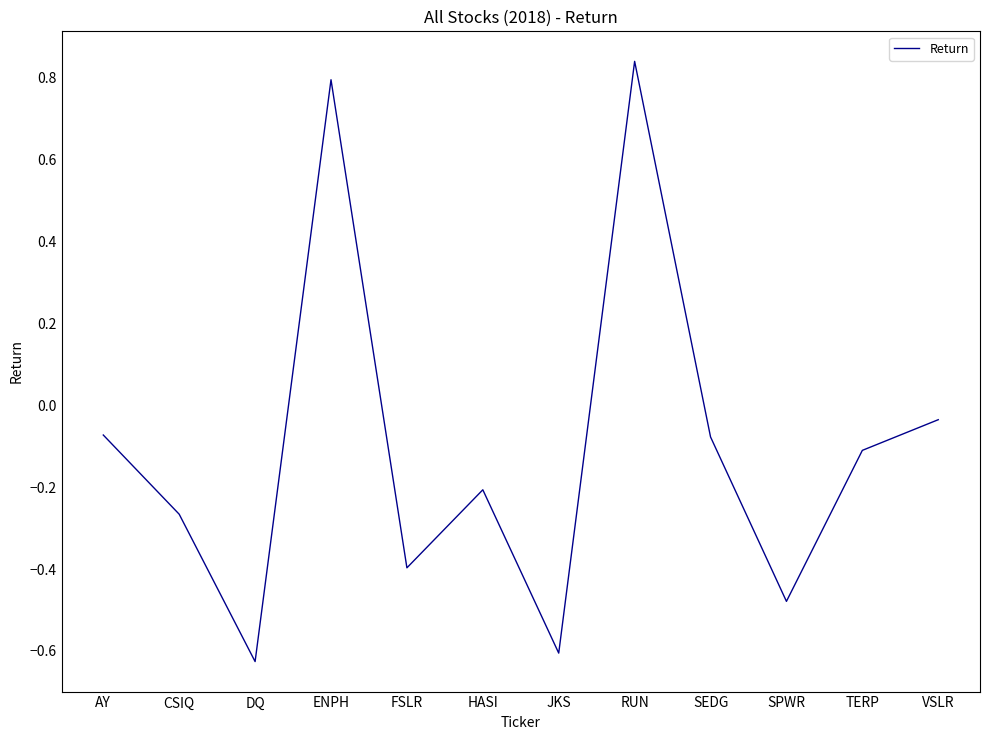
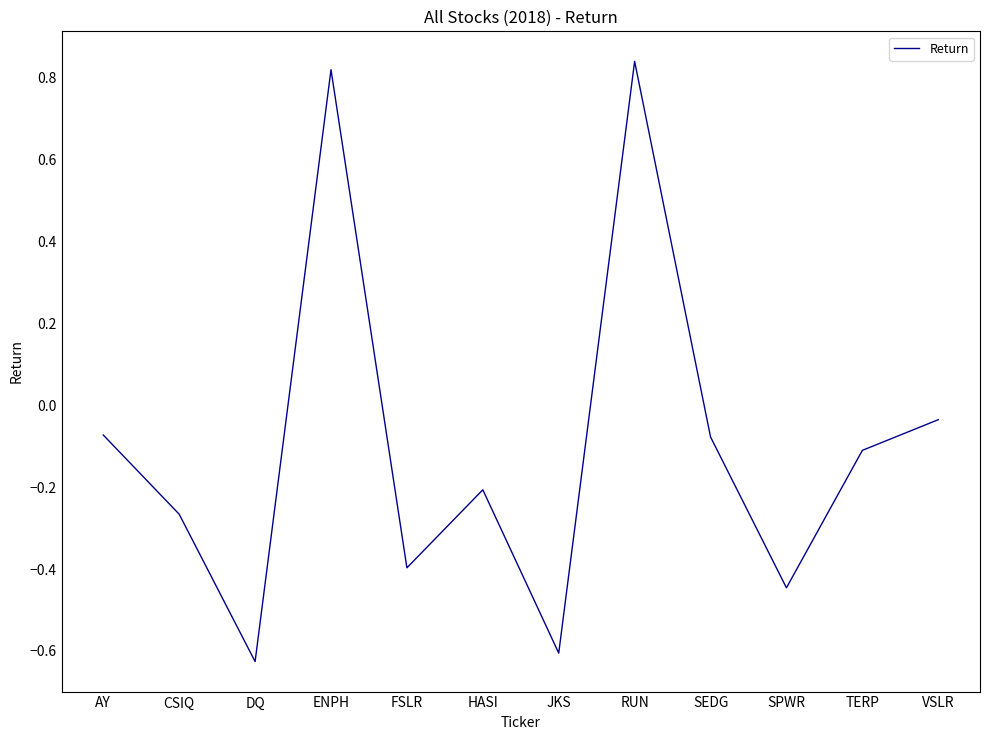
ENPH: 0.79 -> 0.82
SPWR: -0.48 -> -0.45
